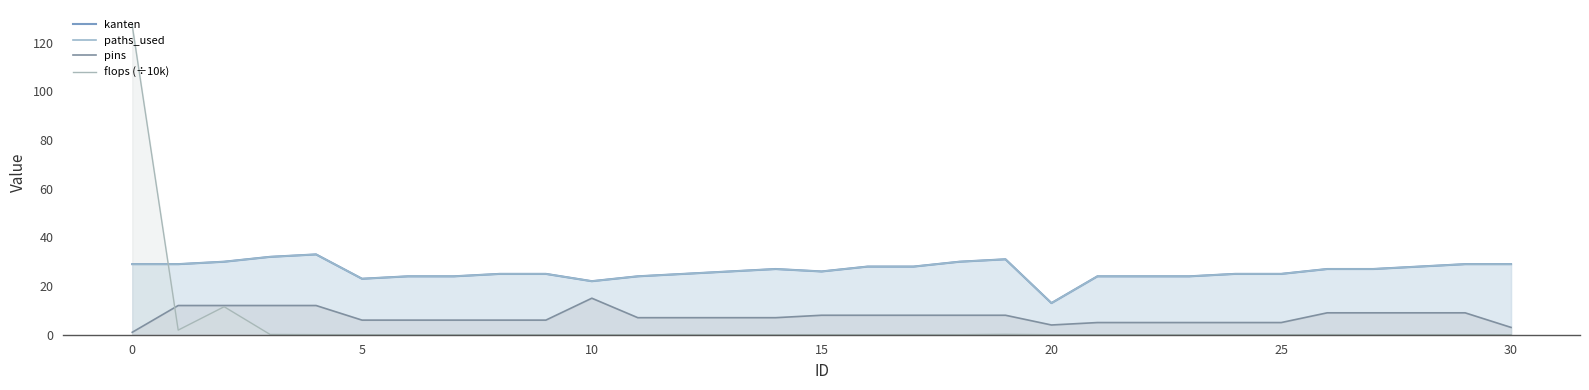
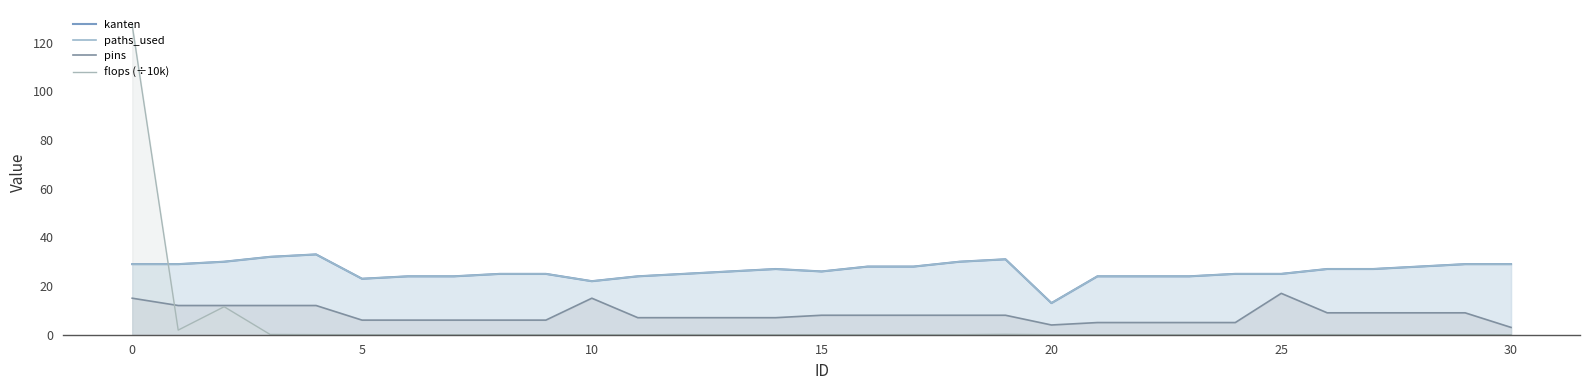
pins, 0: 1 -> 15
pins, 25: 5 -> 17
